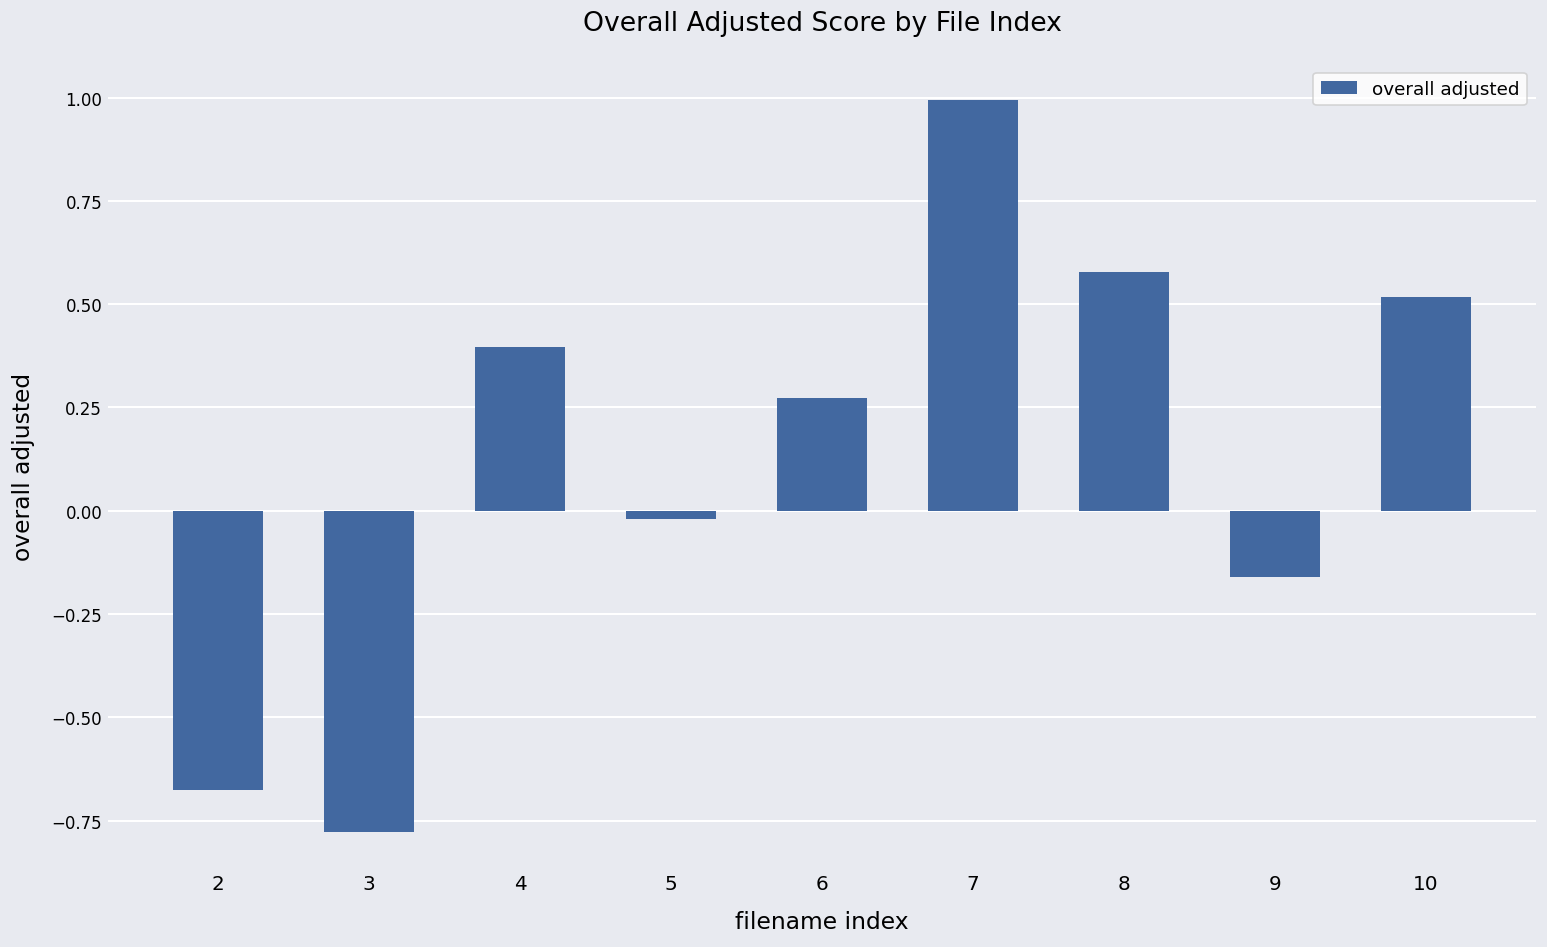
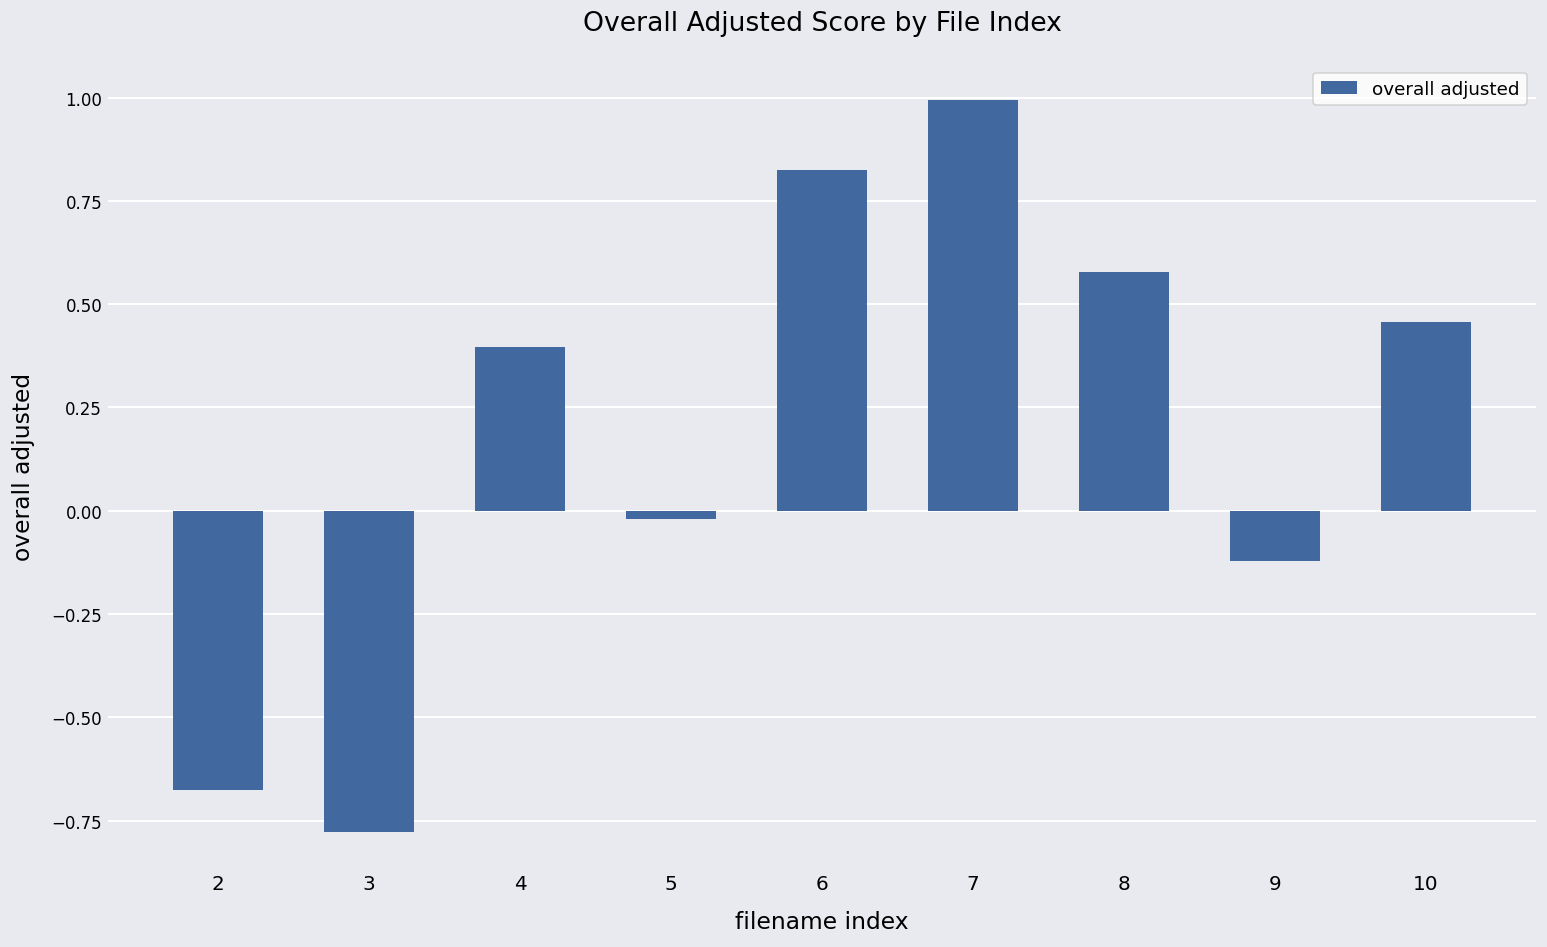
6: 0.27 -> 0.83
9: -0.16 -> -0.12
10: 0.52 -> 0.46
